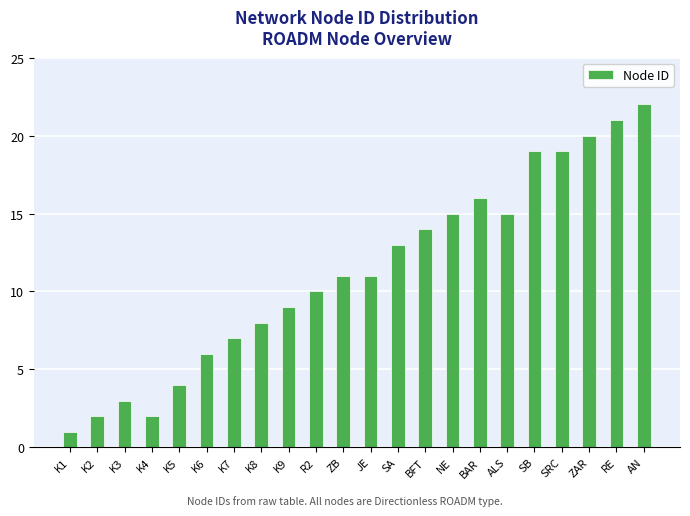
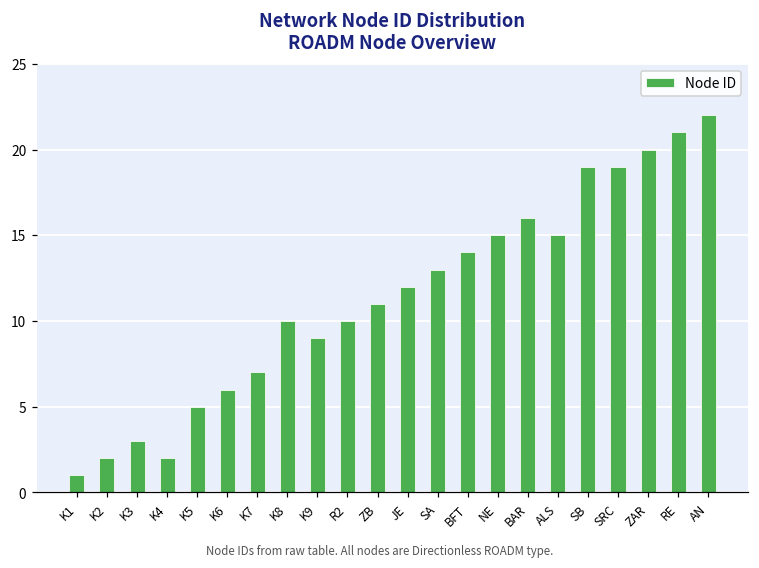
K5: 4 -> 5
K8: 8 -> 10
JE: 11 -> 12
